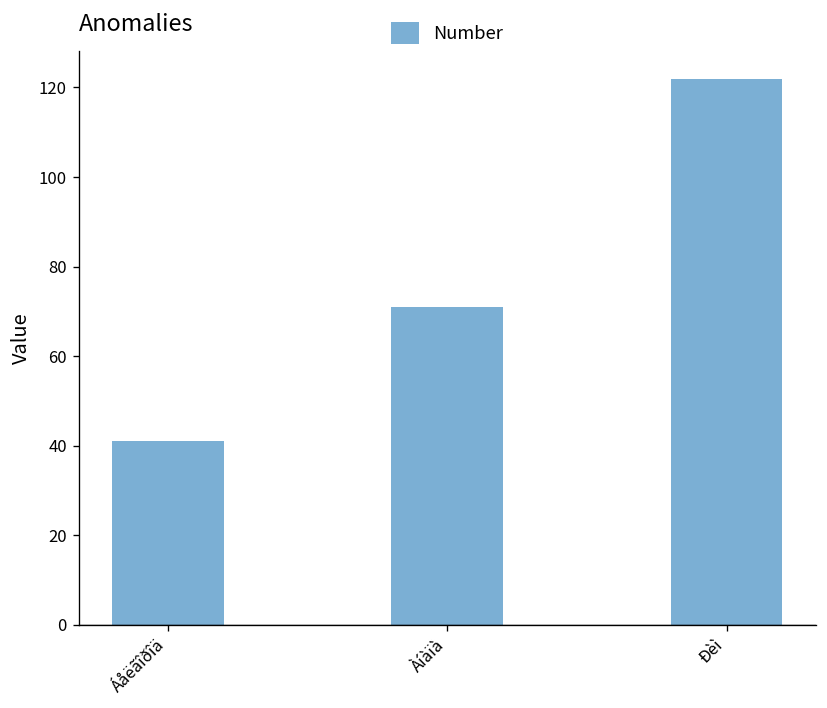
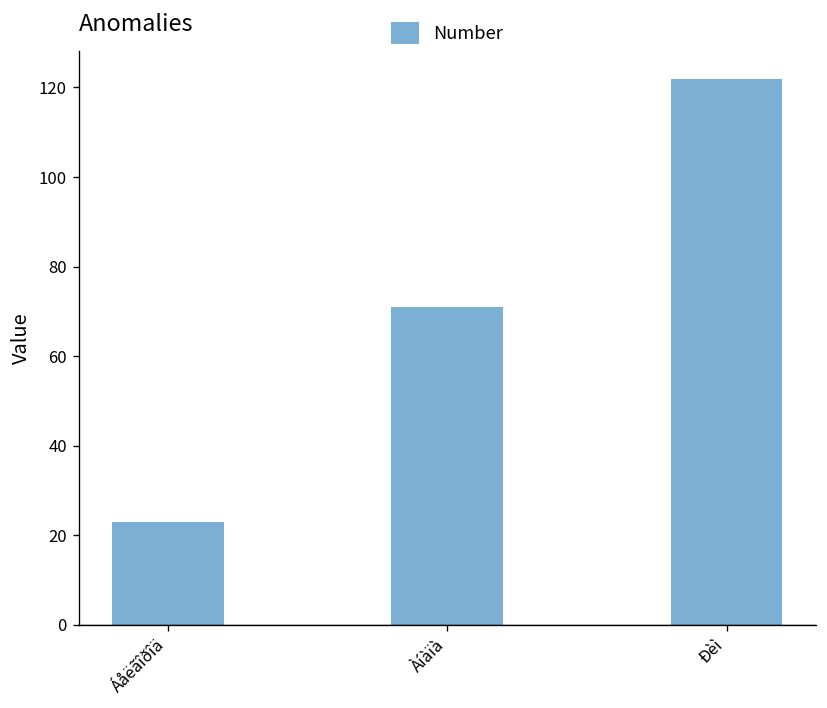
Áåëãîðîä: 41 -> 23
